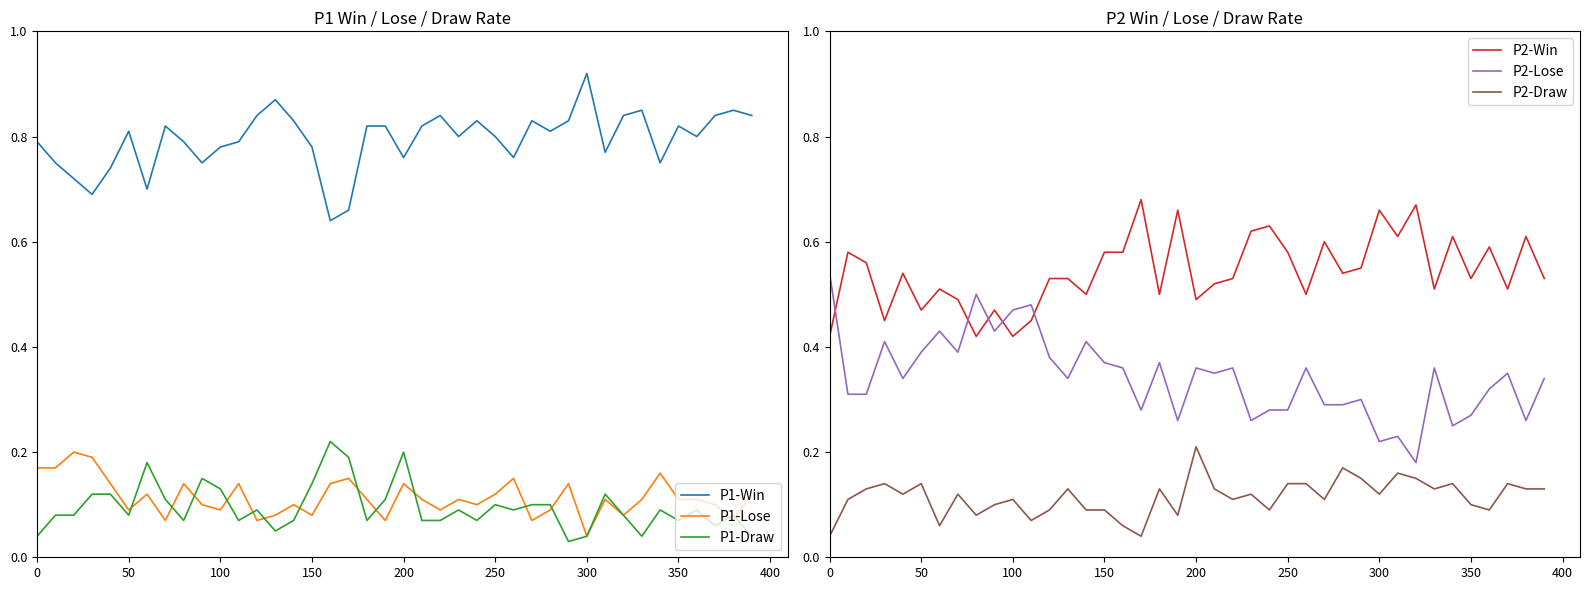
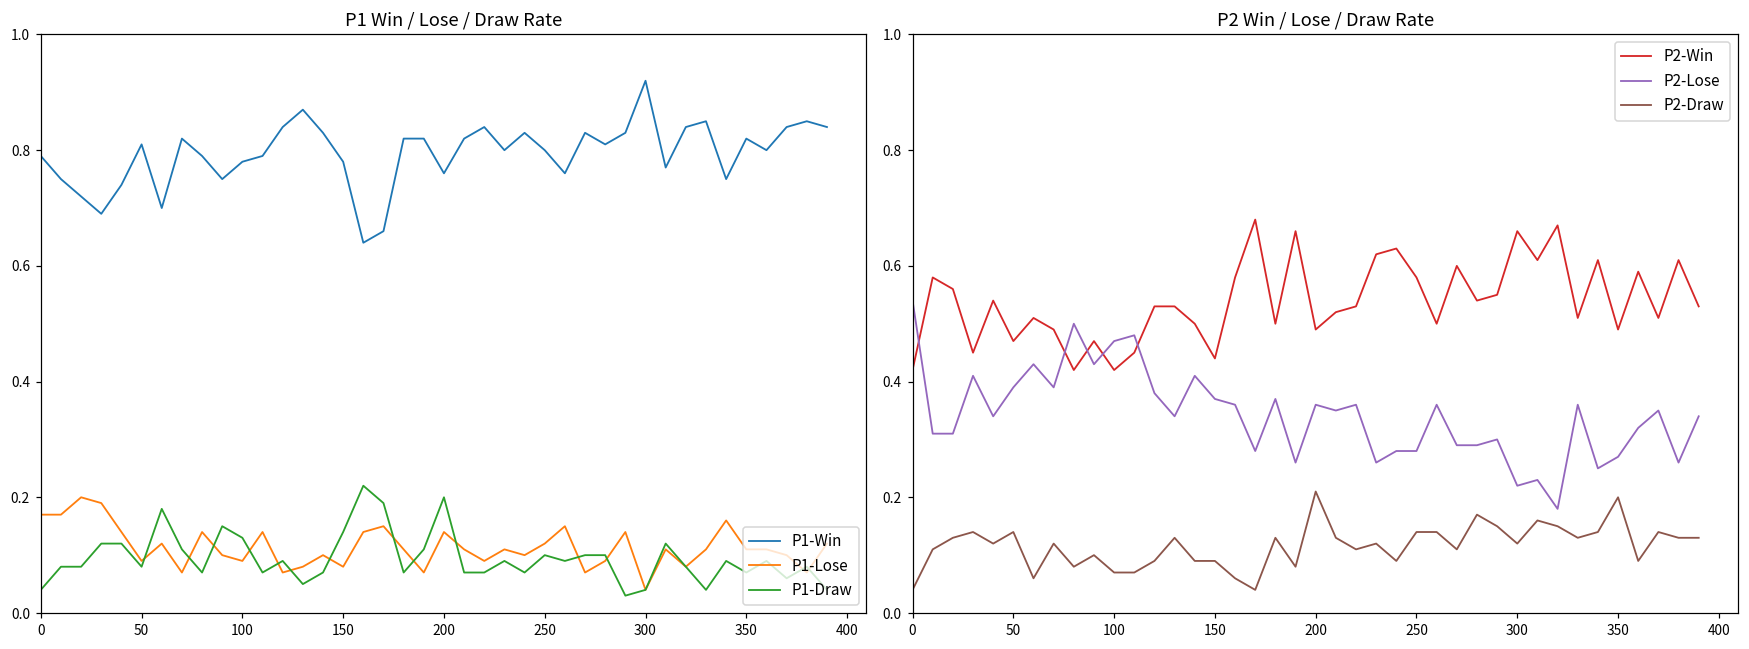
P2 Win / Lose / Draw Rate, P2-Draw, 100: 0.11 -> 0.07
P2 Win / Lose / Draw Rate, P2-Win, 150: 0.58 -> 0.44
P2 Win / Lose / Draw Rate, P2-Win, 350: 0.53 -> 0.49
P2 Win / Lose / Draw Rate, P2-Draw, 350: 0.1 -> 0.2
